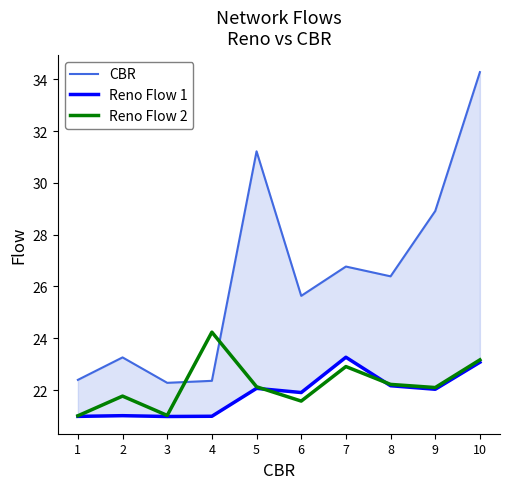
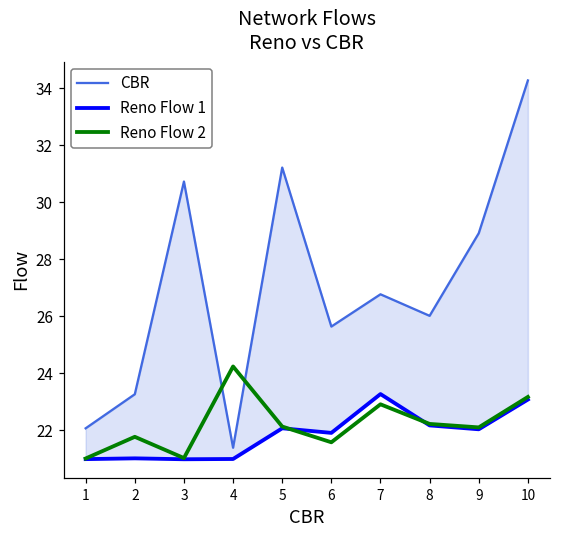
CBR, 1: 22.4 -> 22.1
CBR, 3: 22.3 -> 30.7
CBR, 4: 22.4 -> 21.4
CBR, 8: 26.4 -> 26.0
